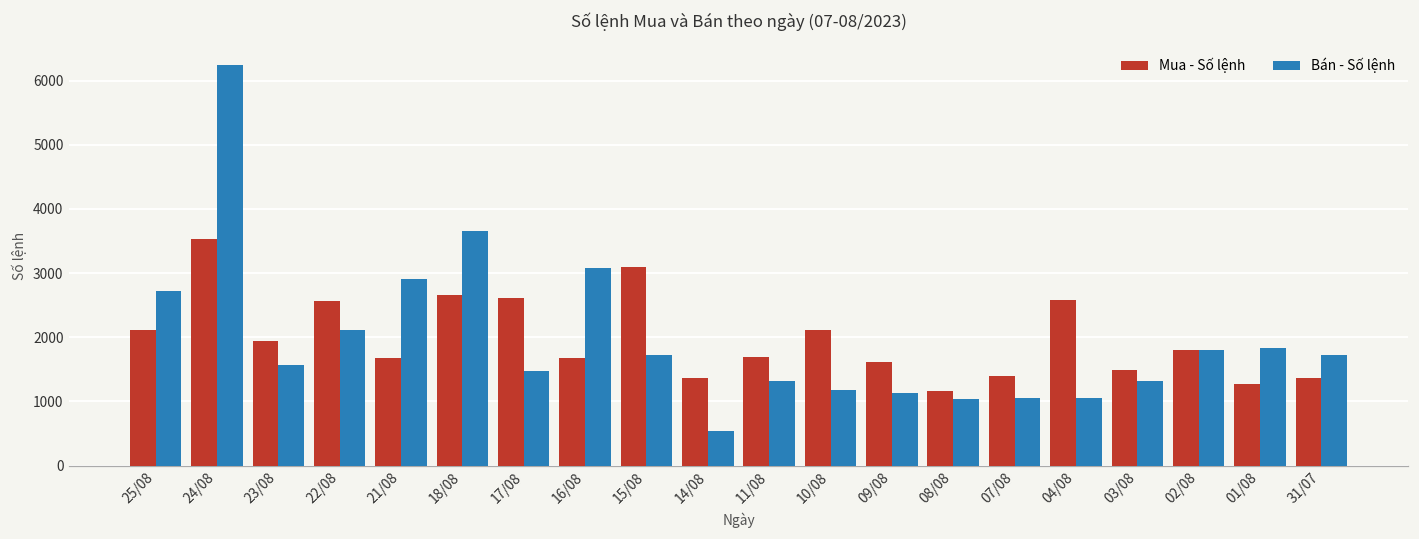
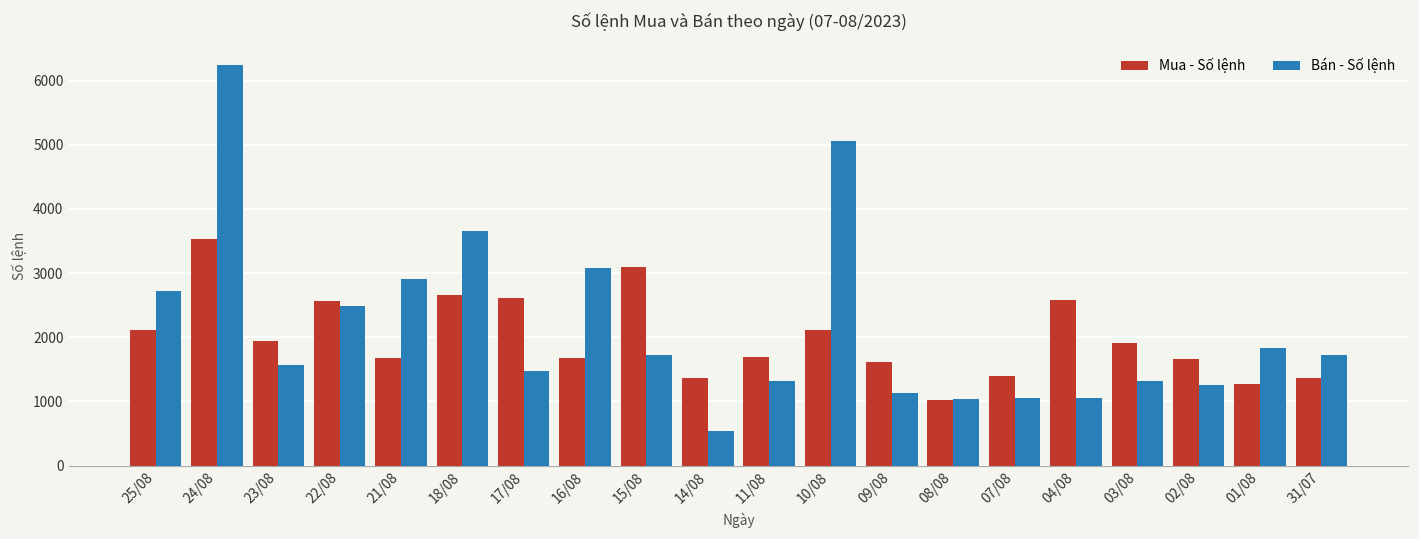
Bán - Số lệnh, 22/08: 2100 -> 2500
Bán - Số lệnh, 10/08: 1200 -> 5100
Mua - Số lệnh, 08/08: 1200 -> 1000
Mua - Số lệnh, 03/08: 1500 -> 1900
Mua - Số lệnh, 02/08: 1800 -> 1700
Bán - Số lệnh, 02/08: 1800 -> 1300
